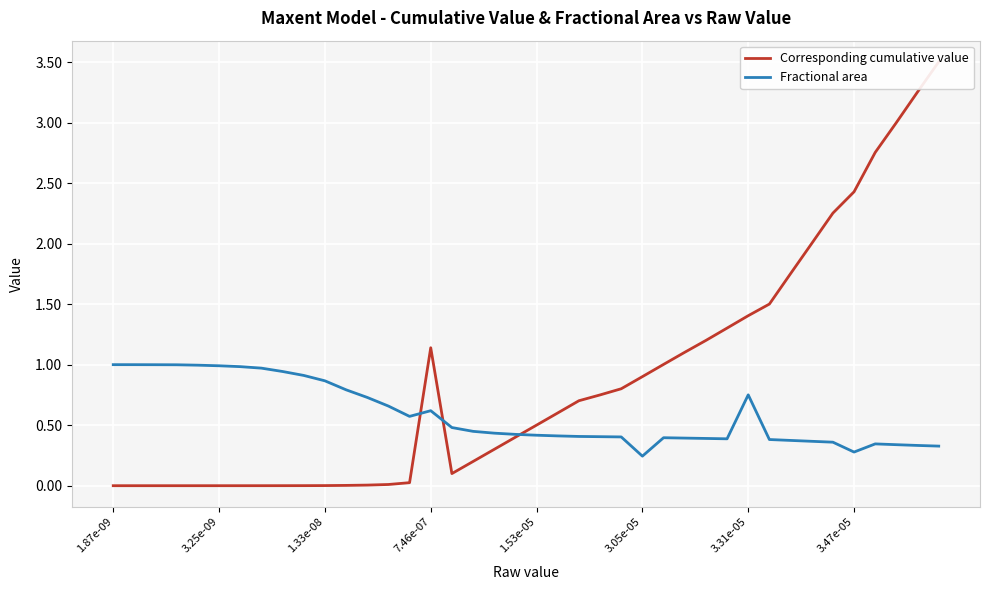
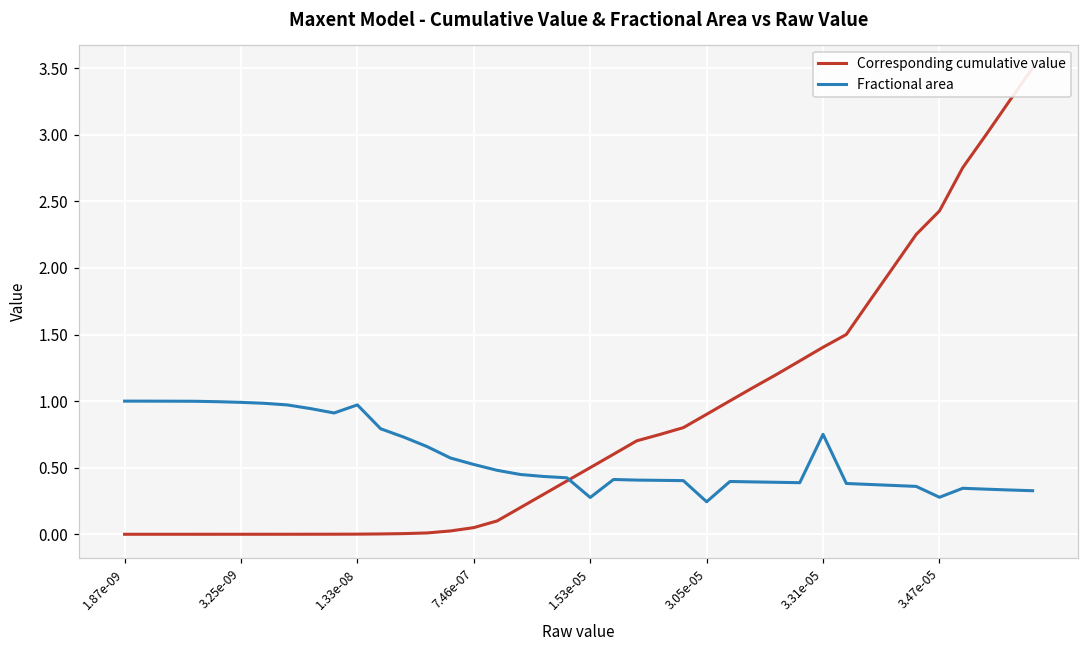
Fractional area, 1.33e-08: 0.87 -> 0.97
Corresponding cumulative value, 7.46e-07: 1.14 -> 0.05
Fractional area, 7.46e-07: 0.62 -> 0.52
Fractional area, 1.53e-05: 0.42 -> 0.28
